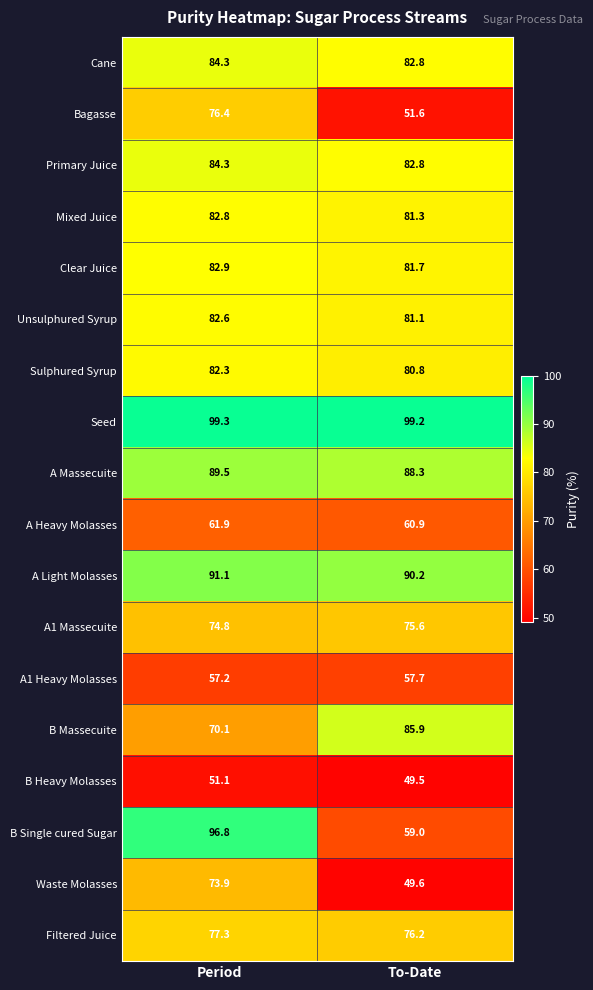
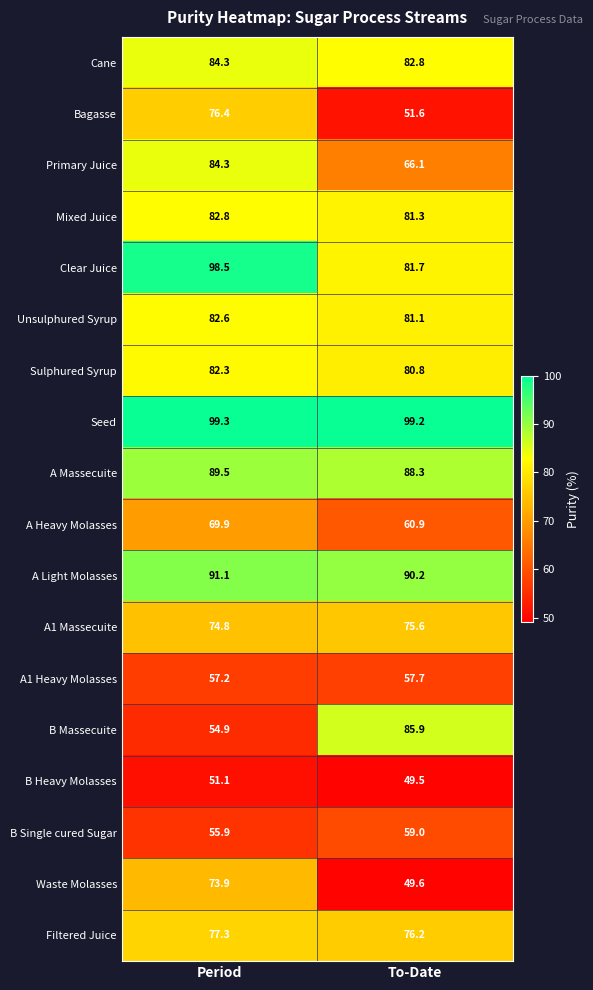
Primary Juice, To-Date: 82.8 -> 66.1
Clear Juice, Period: 82.9 -> 98.5
A Heavy Molasses, Period: 61.9 -> 69.9
B Massecuite, Period: 70.1 -> 54.9
B Single cured Sugar, Period: 96.8 -> 55.9
